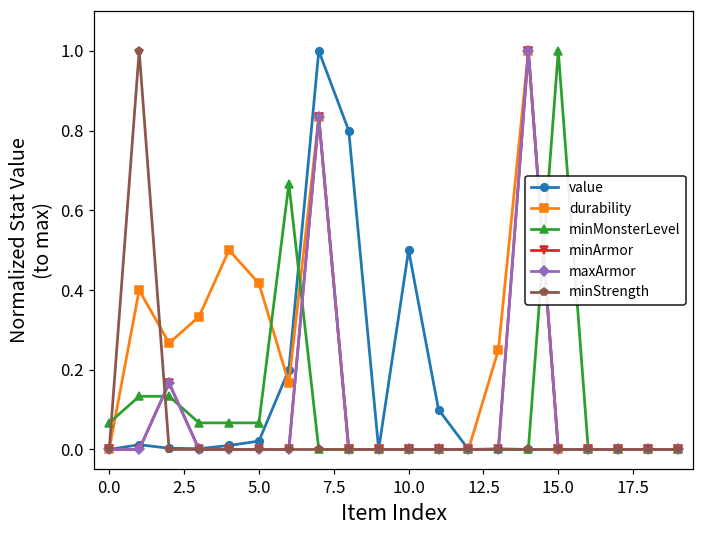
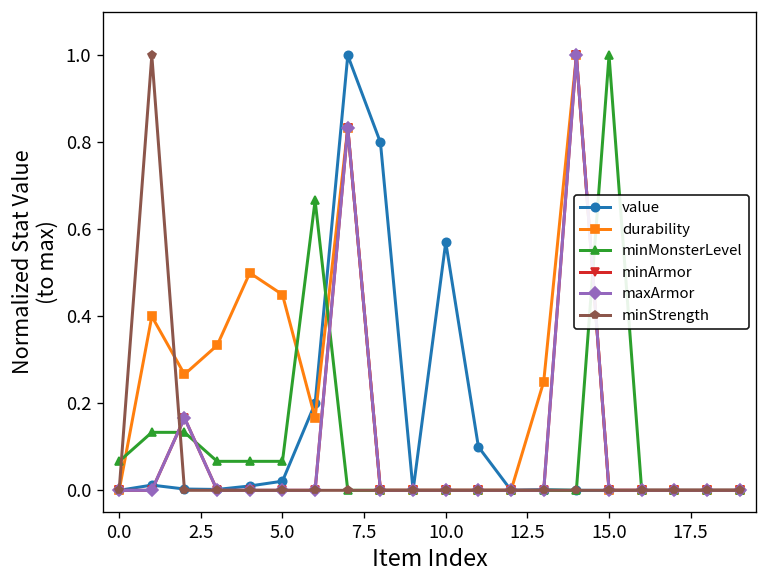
durability, 5.0: 0.42 -> 0.45
value, 10.0: 0.50 -> 0.57
